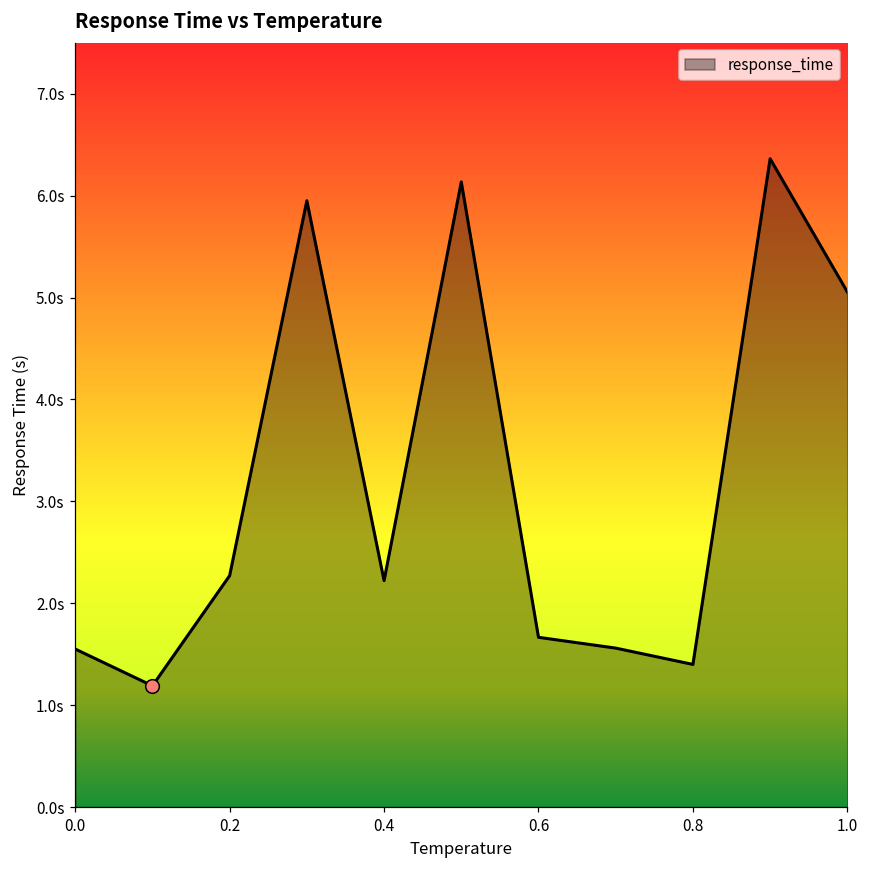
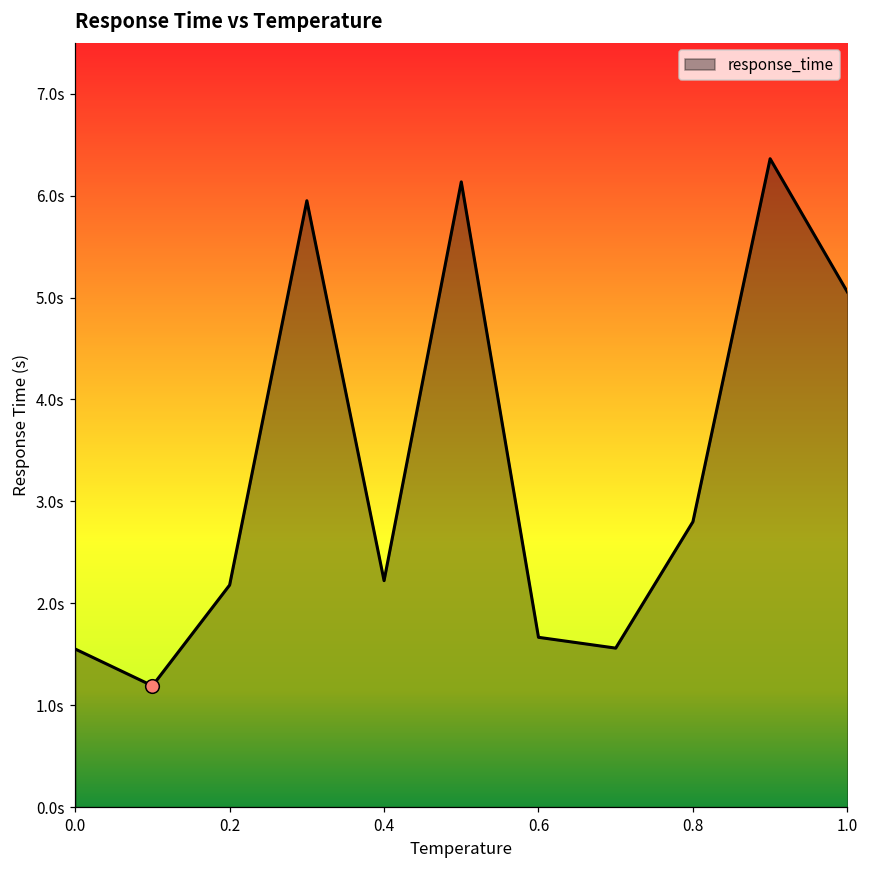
response_time, 0.2: 2.3s -> 2.2s
response_time, 0.8: 1.4s -> 2.8s
